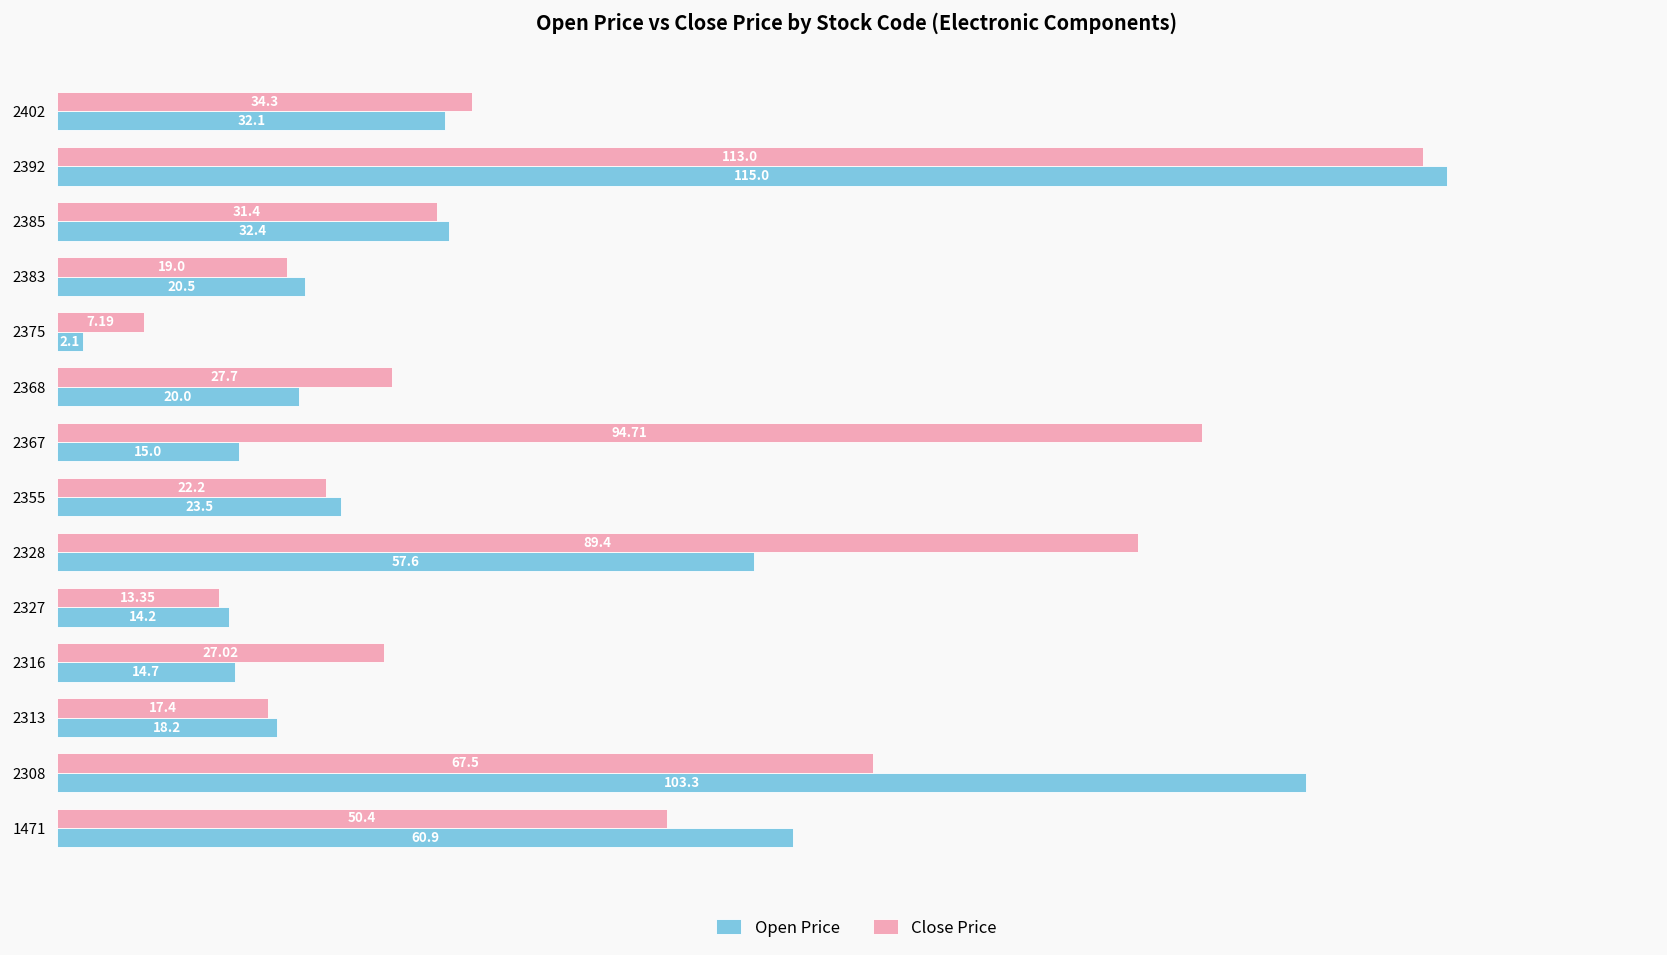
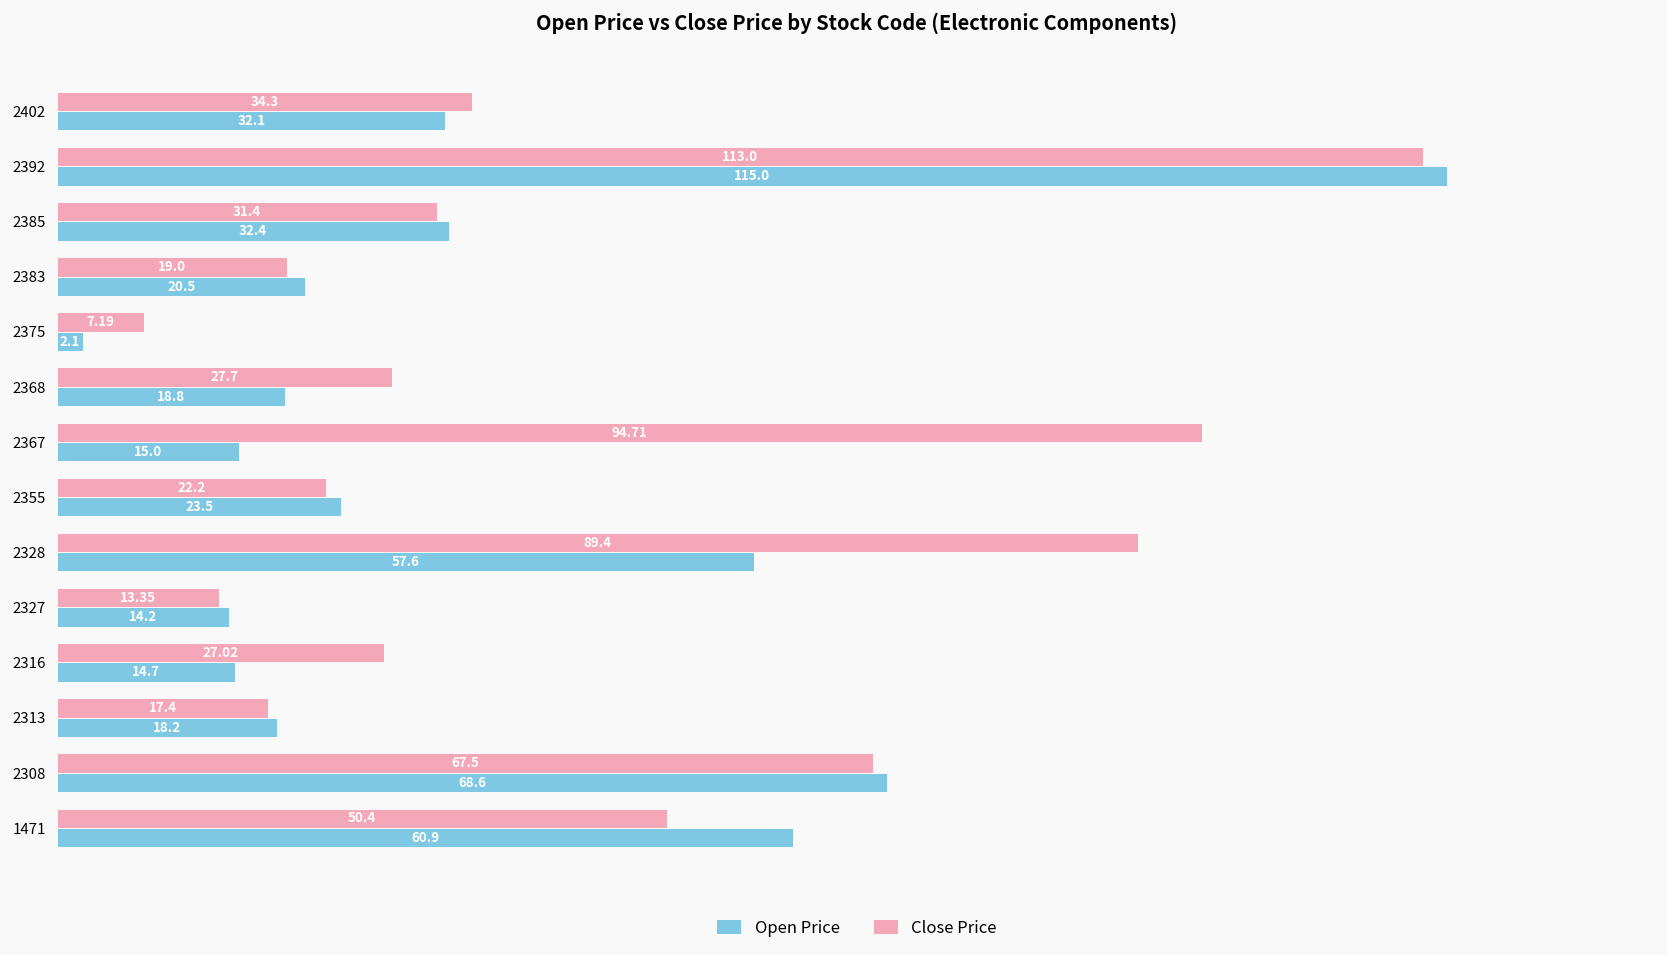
Open Price, 2368: 20.0 -> 18.8
Open Price, 2308: 103.3 -> 68.6
